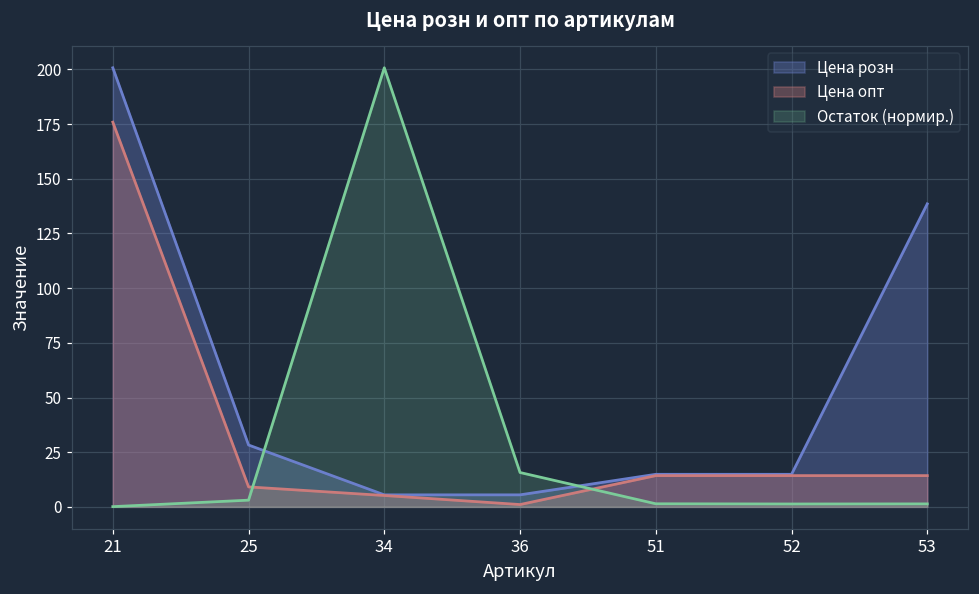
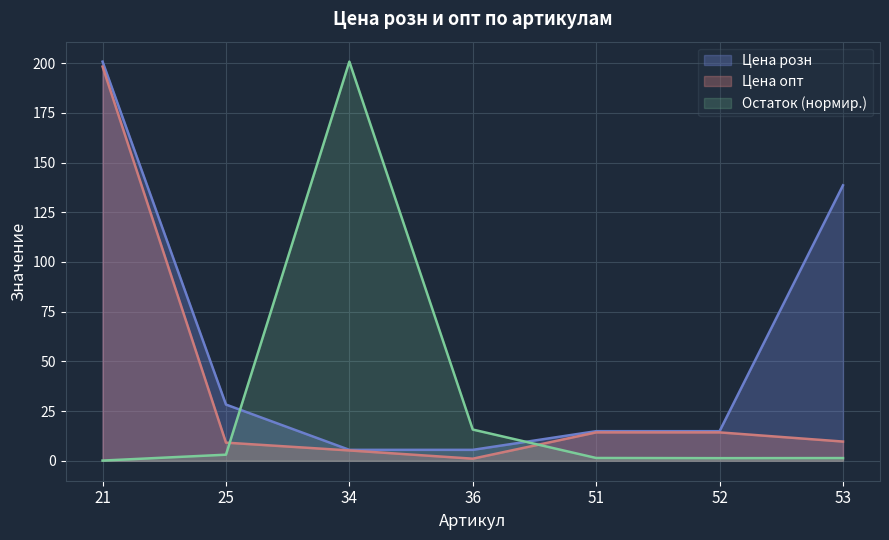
Цена опт, 21: 176 -> 198
Цена опт, 53: 14 -> 10
